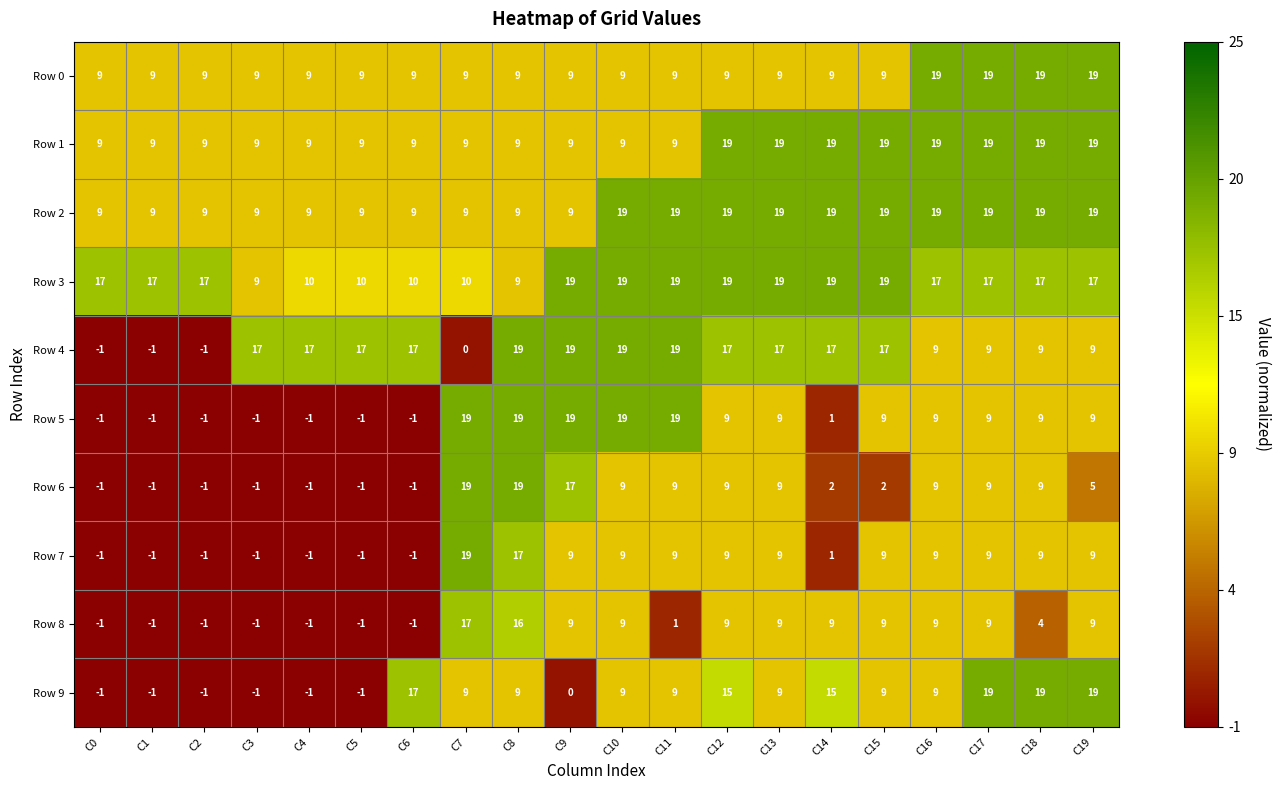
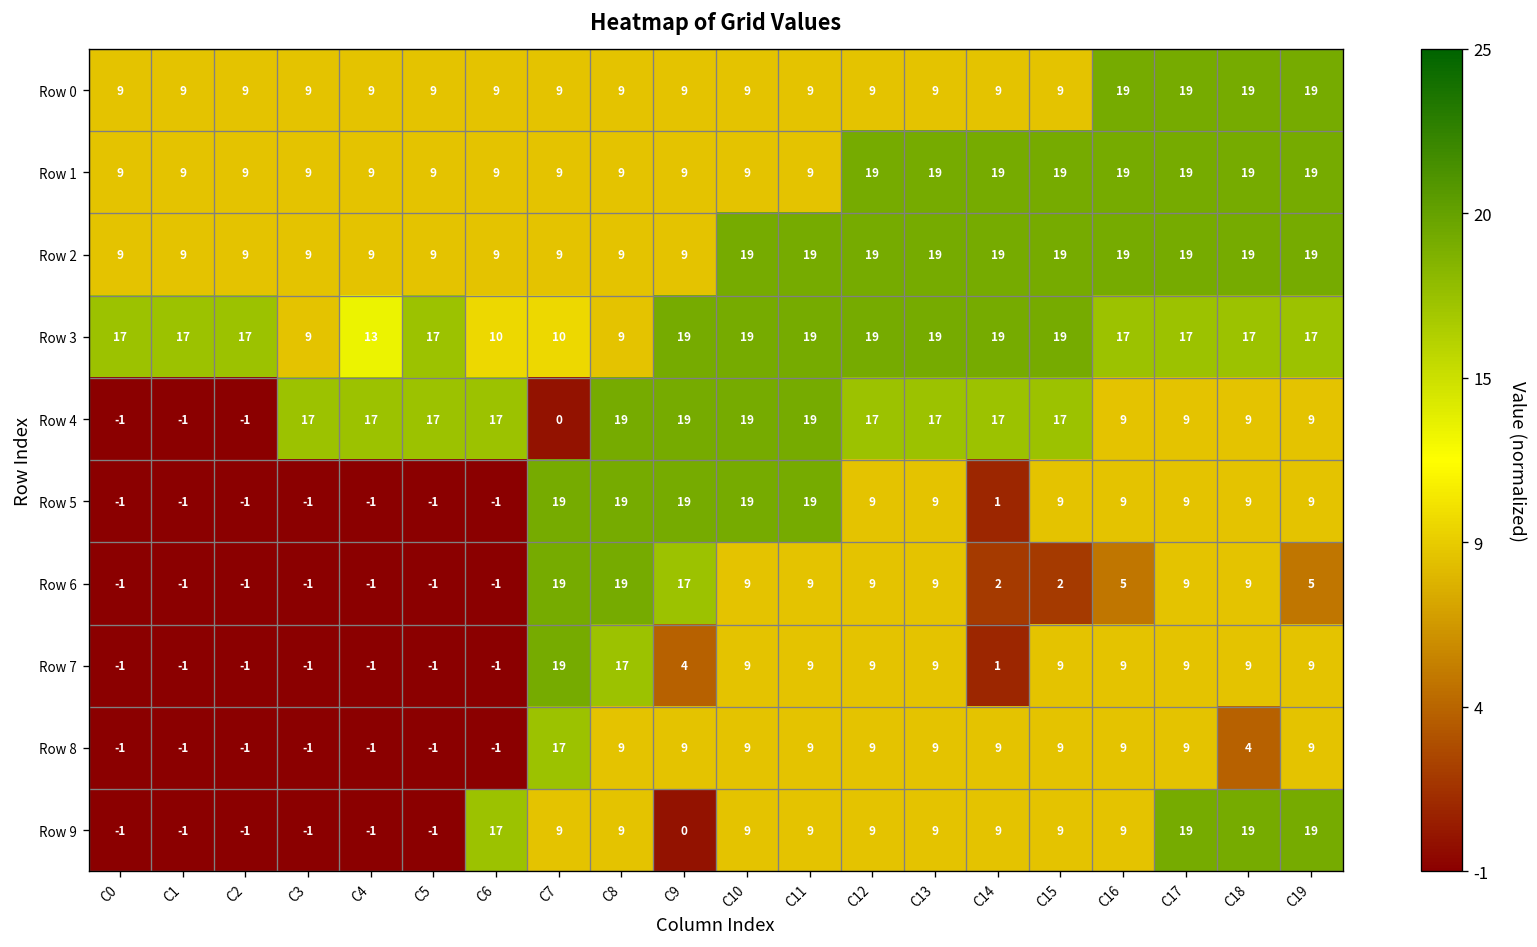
Row 3, C4: 10 -> 13
Row 3, C5: 10 -> 17
Row 6, C16: 9 -> 5
Row 7, C9: 9 -> 4
Row 8, C8: 16 -> 9
Row 8, C11: 1 -> 9
Row 9, C12: 15 -> 9
Row 9, C14: 15 -> 9
